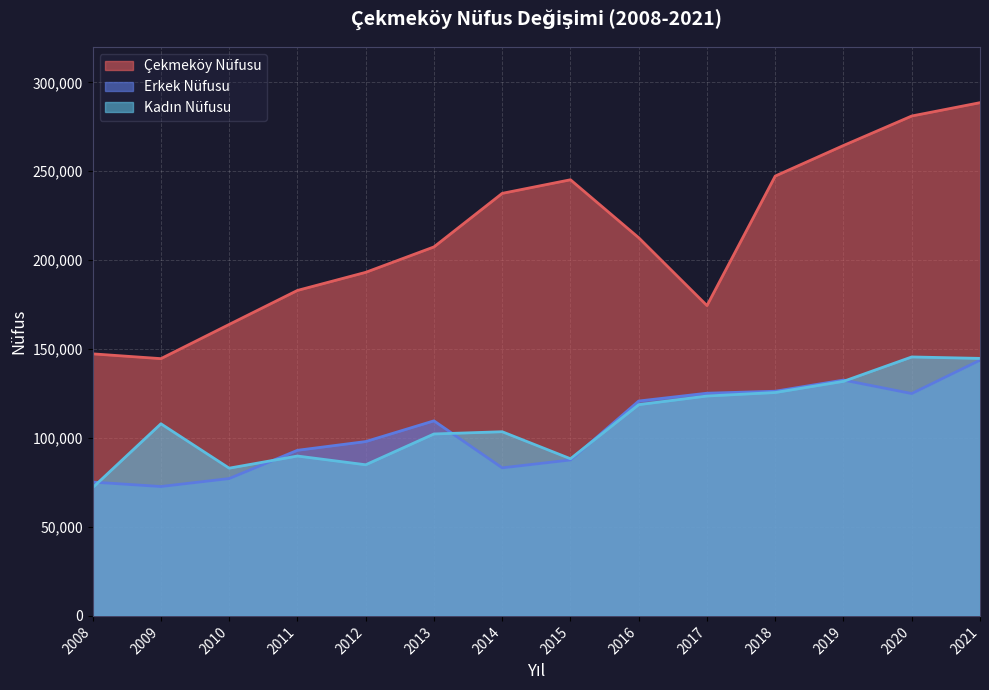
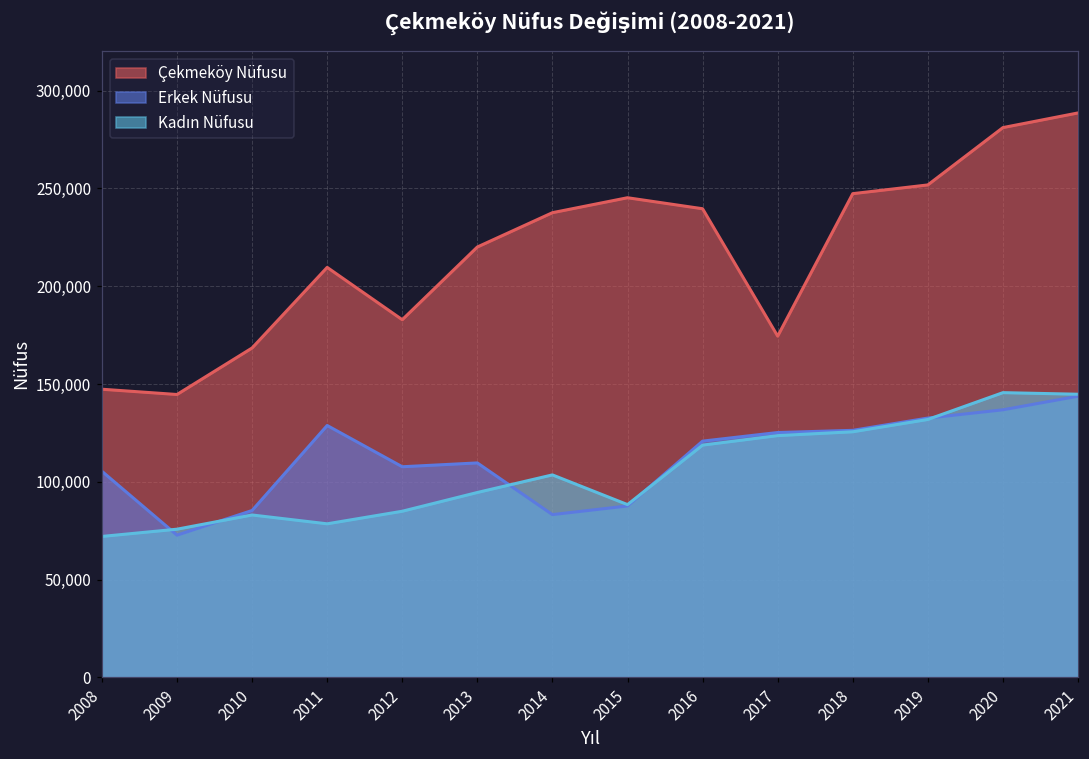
Erkek Nüfusu, 2008: 75,000 -> 105,000
Kadın Nüfusu, 2009: 108,000 -> 76,000
Çekmeköy Nüfusu, 2010: 164,000 -> 168,000
Erkek Nüfusu, 2010: 77,000 -> 85,000
Çekmeköy Nüfusu, 2011: 183,000 -> 210,000
Erkek Nüfusu, 2011: 93,000 -> 129,000
Kadın Nüfusu, 2011: 90,000 -> 79,000
Çekmeköy Nüfusu, 2012: 193,000 -> 183,000
Erkek Nüfusu, 2012: 98,000 -> 108,000
Çekmeköy Nüfusu, 2013: 207,000 -> 220,000
Kadın Nüfusu, 2013: 102,000 -> 95,000
Çekmeköy Nüfusu, 2016: 213,000 -> 240,000
Çekmeköy Nüfusu, 2019: 265,000 -> 252,000
Erkek Nüfusu, 2020: 125,000 -> 137,000
